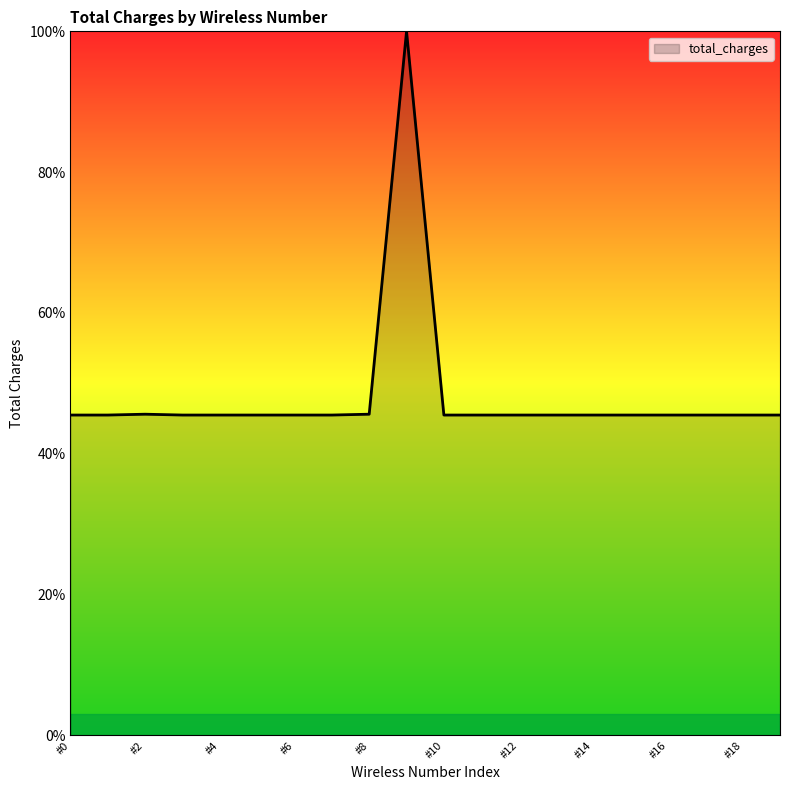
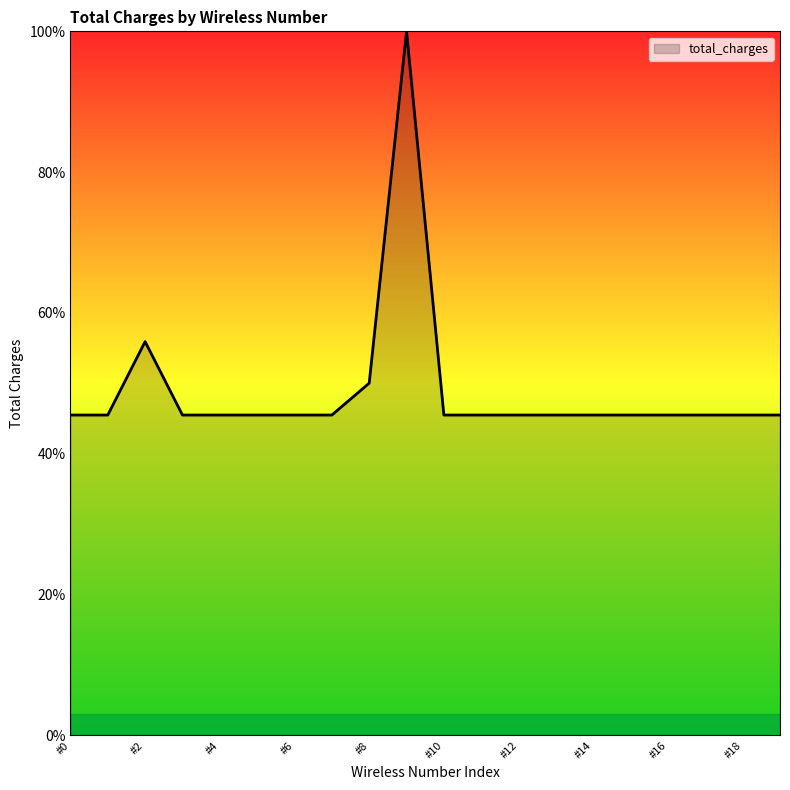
#2: 46% -> 56%
#8: 46% -> 50%
